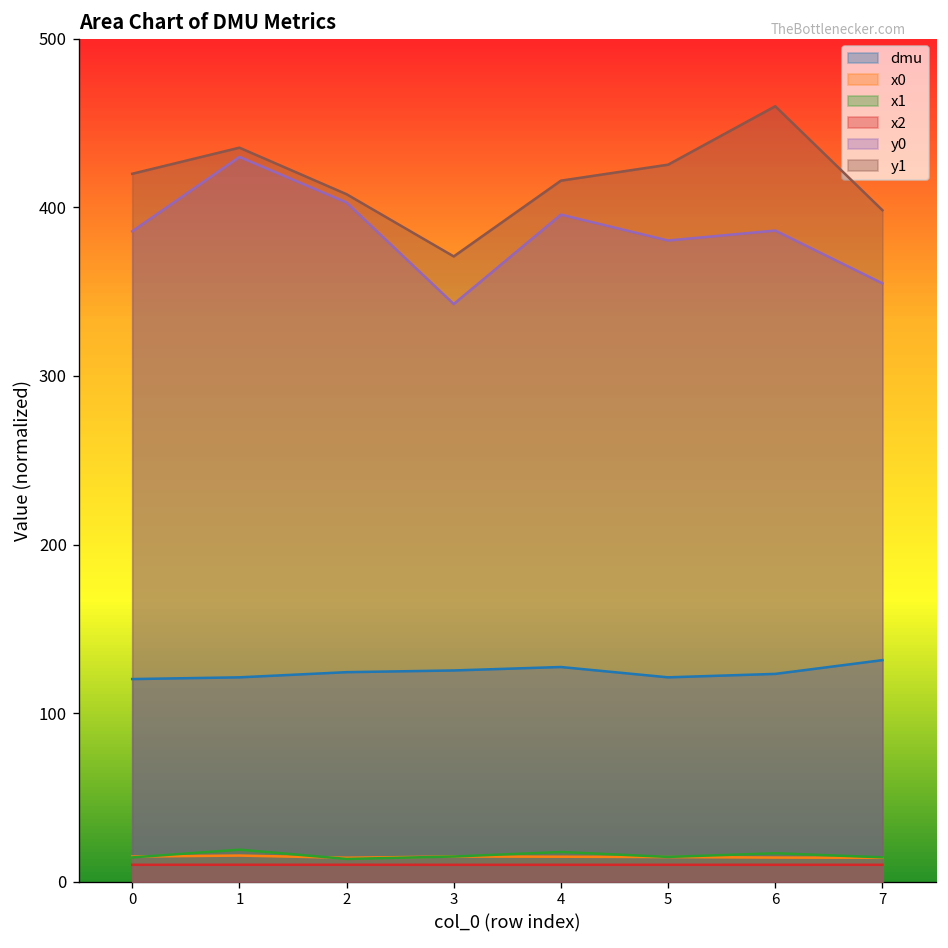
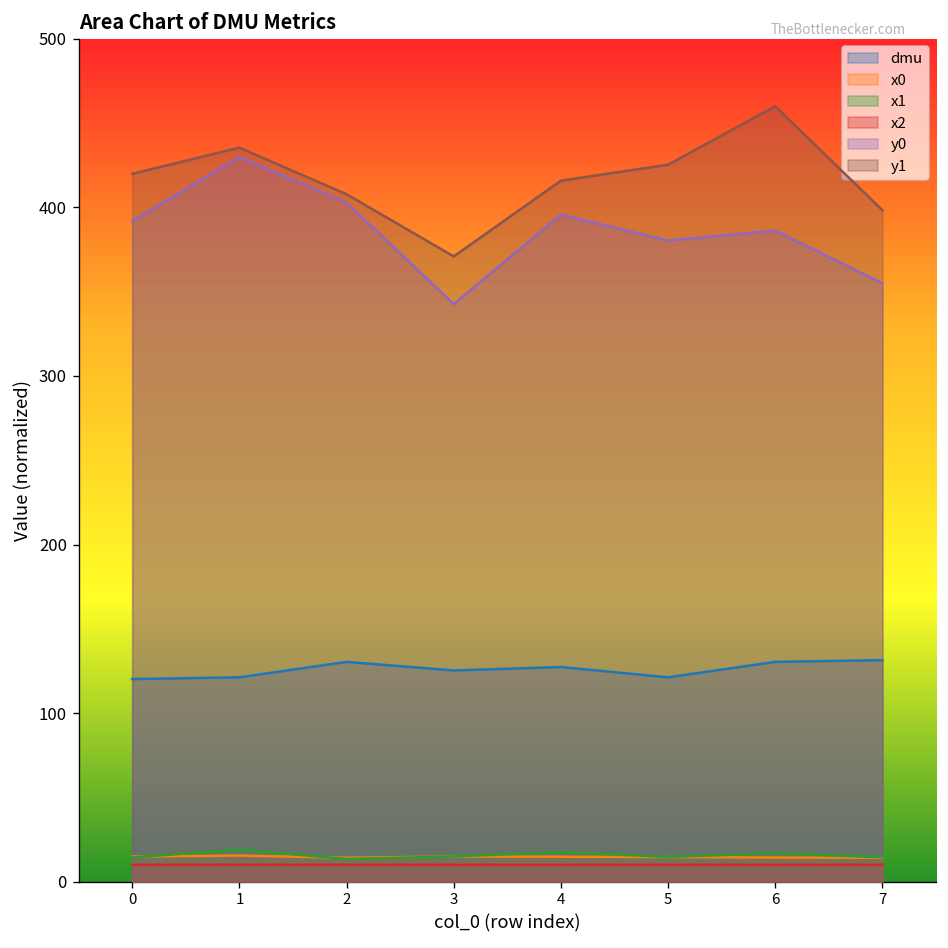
y0, 0: 386 -> 392
dmu, 2: 124 -> 130
dmu, 6: 123 -> 130
